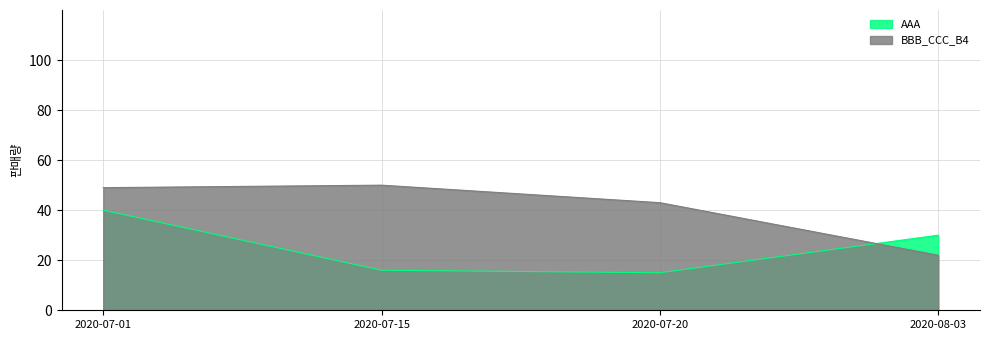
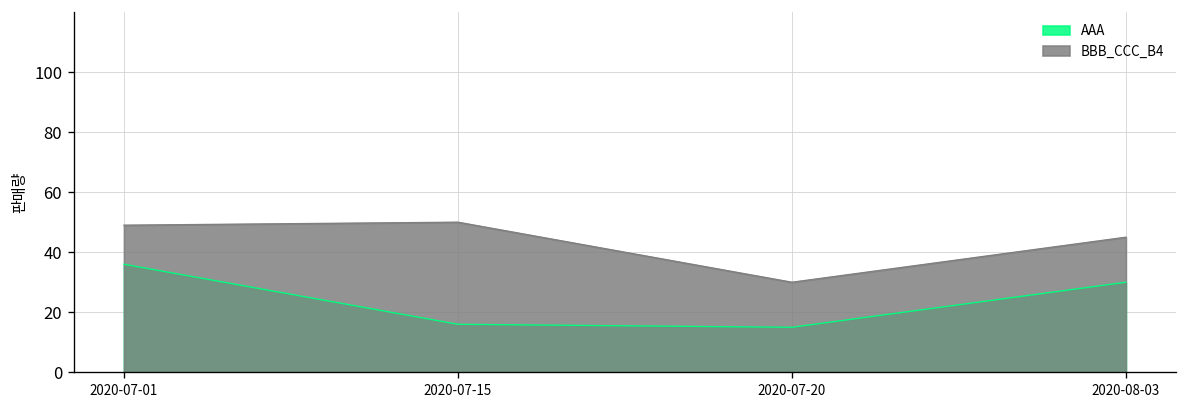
AAA, 2020-07-01: 40 -> 36
BBB_CCC_B4, 2020-07-20: 43 -> 30
BBB_CCC_B4, 2020-08-03: 22 -> 45
